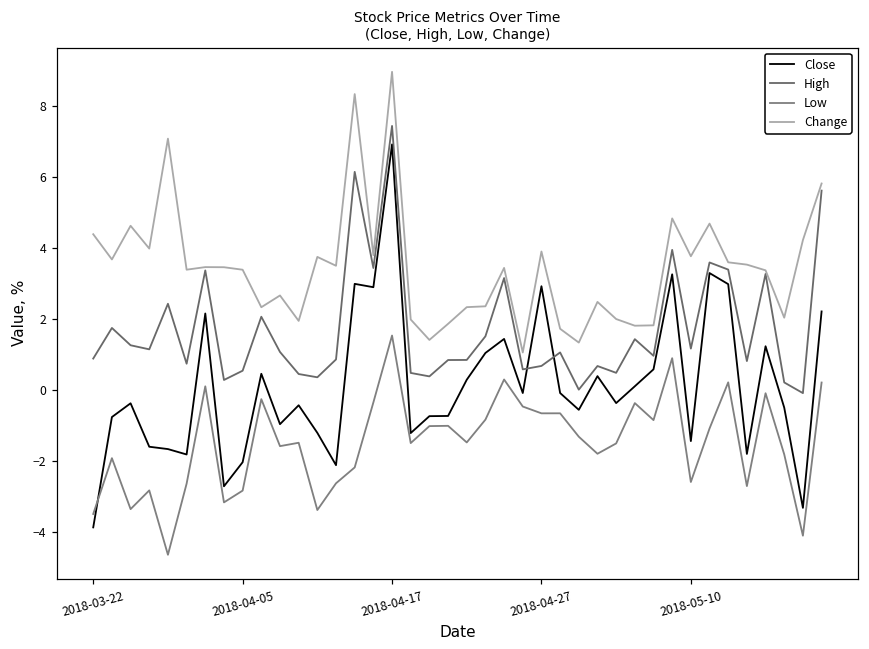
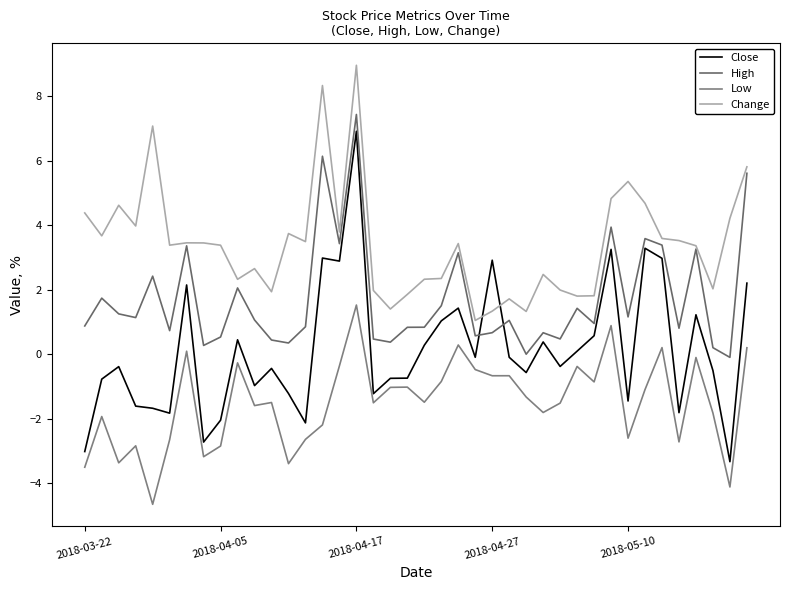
Close, 2018-03-22: -3.9 -> -3.0
Change, 2018-04-27: 3.9 -> 1.3
Change, 2018-05-10: 3.8 -> 5.4
